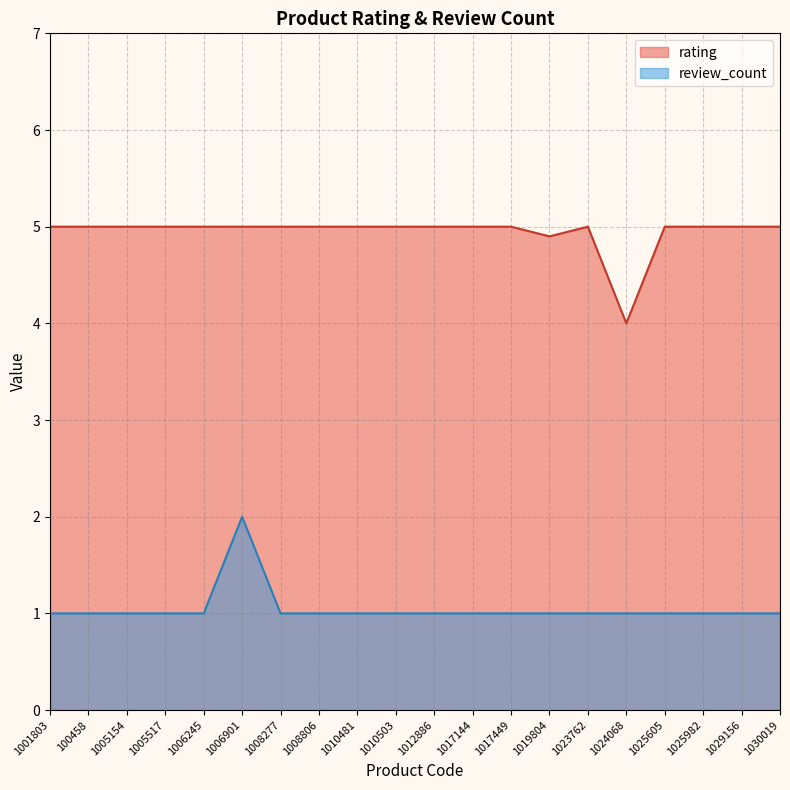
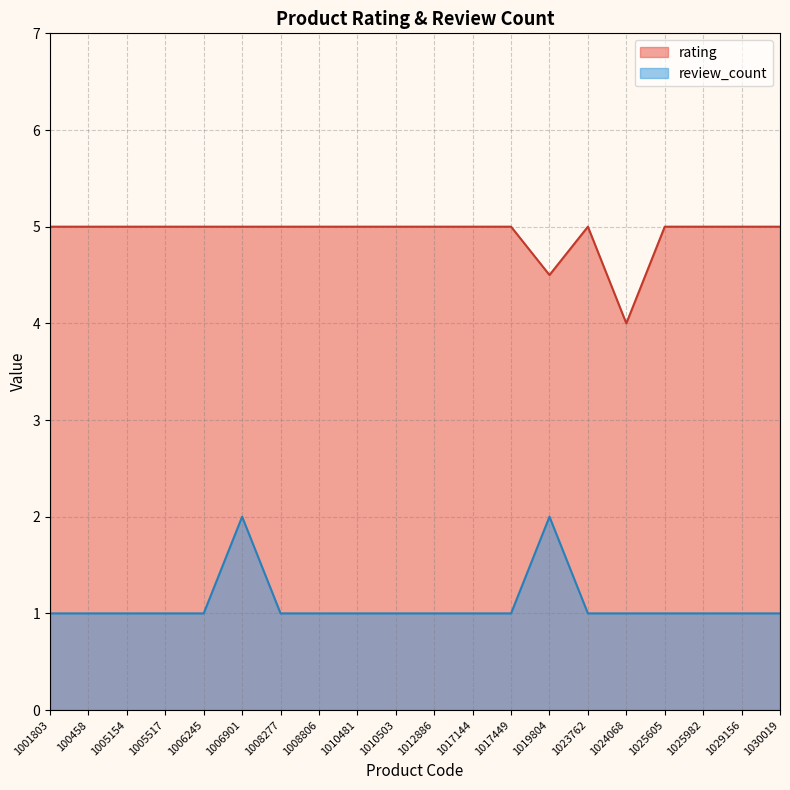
rating, 1019804: 4.9 -> 4.5
review_count, 1019804: 1 -> 2
